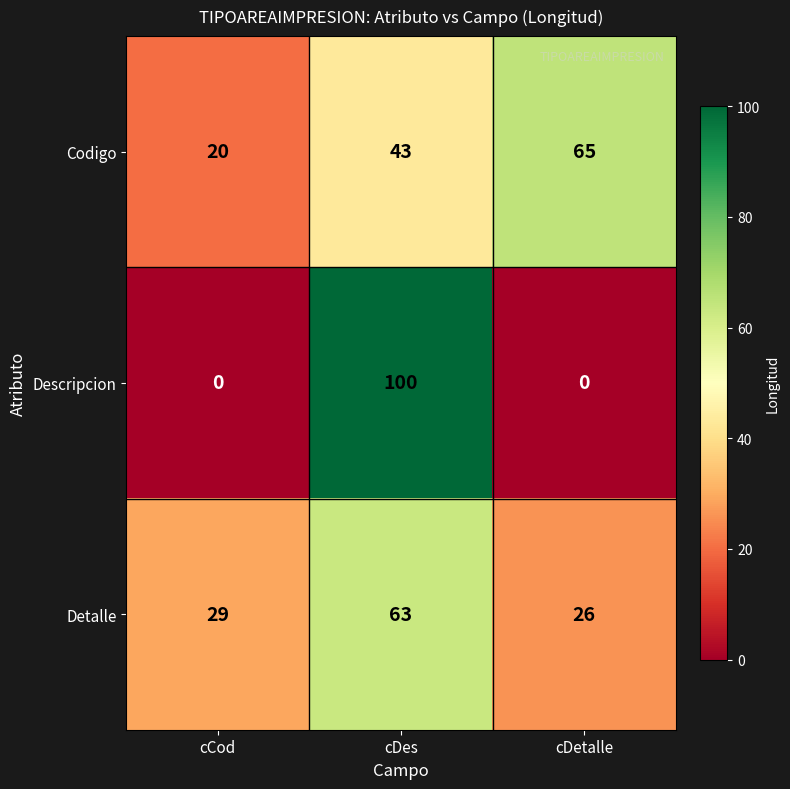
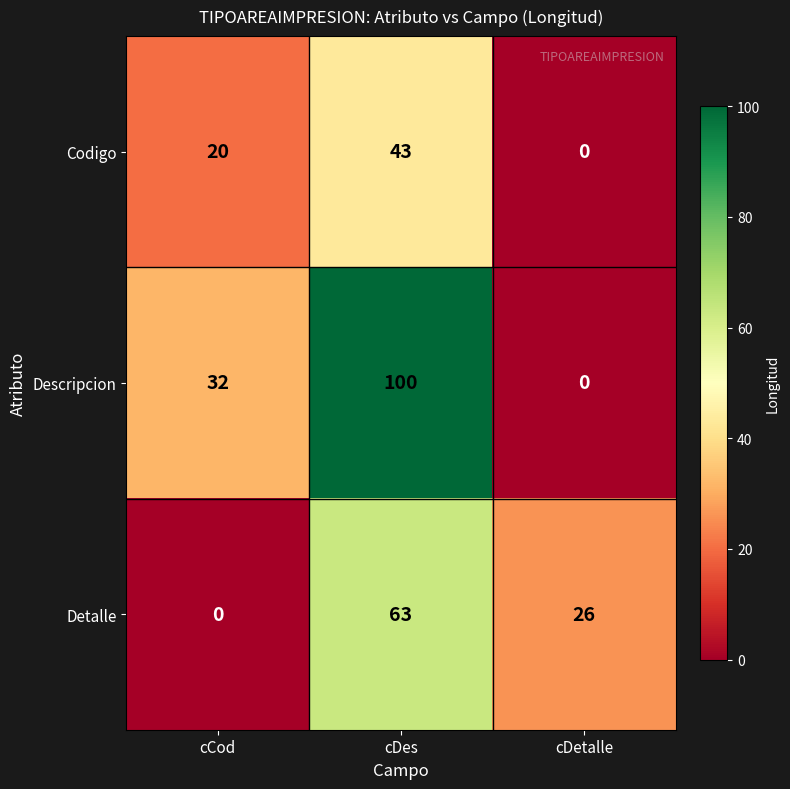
Codigo, cDetalle: 65 -> 0
Descripcion, cCod: 0 -> 32
Detalle, cCod: 29 -> 0
